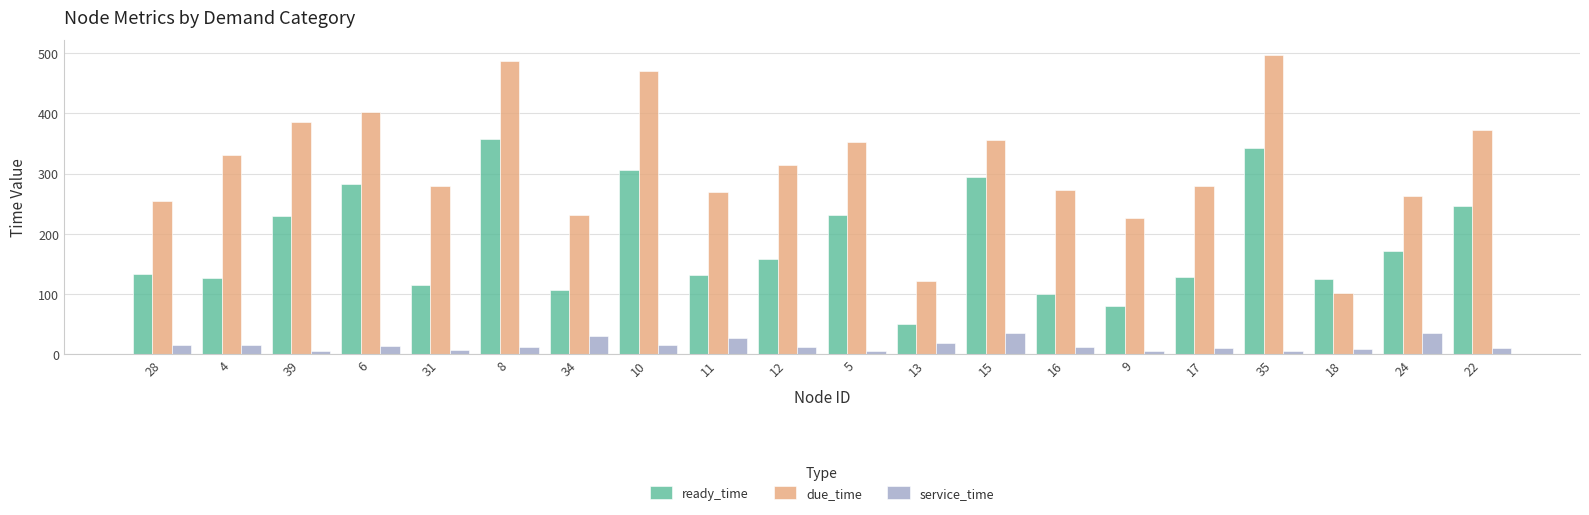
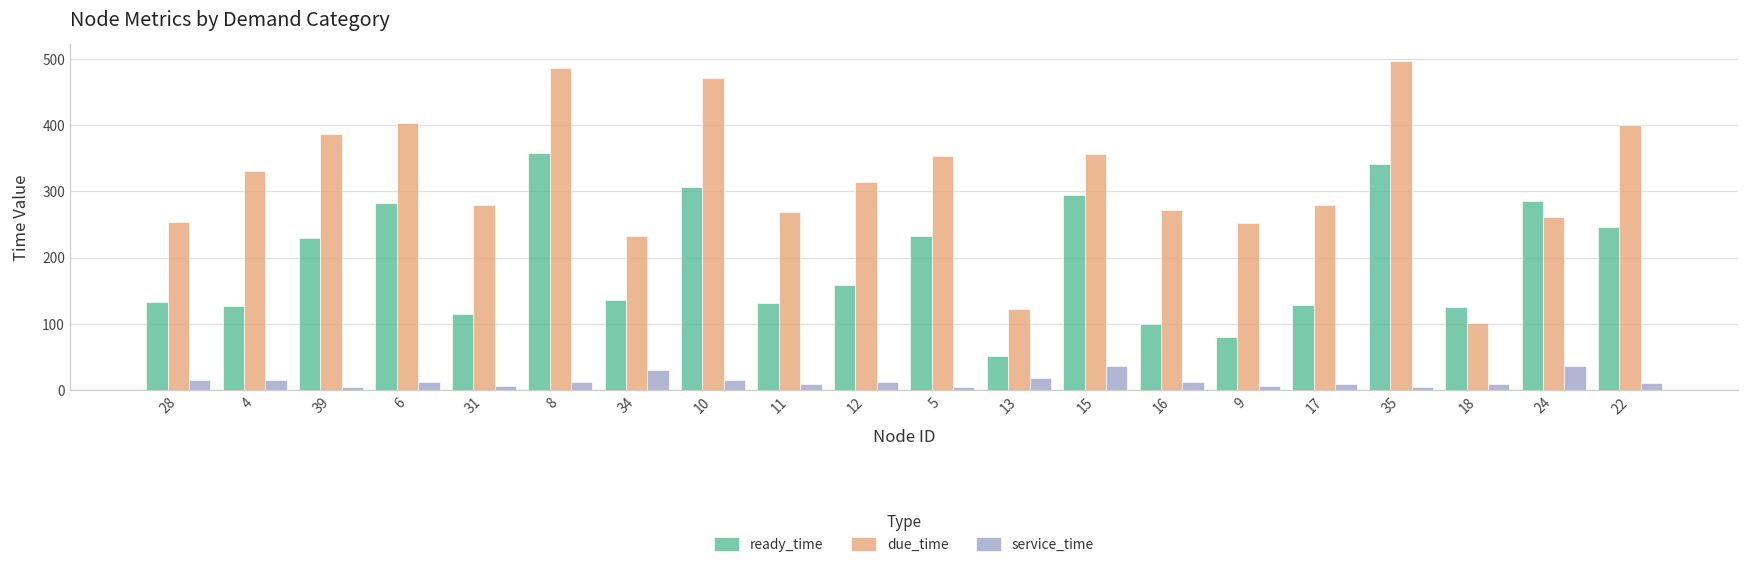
ready_time, 34: 110 -> 140
service_time, 11: 30 -> 10
due_time, 9: 230 -> 250
ready_time, 24: 170 -> 290
due_time, 22: 370 -> 400
